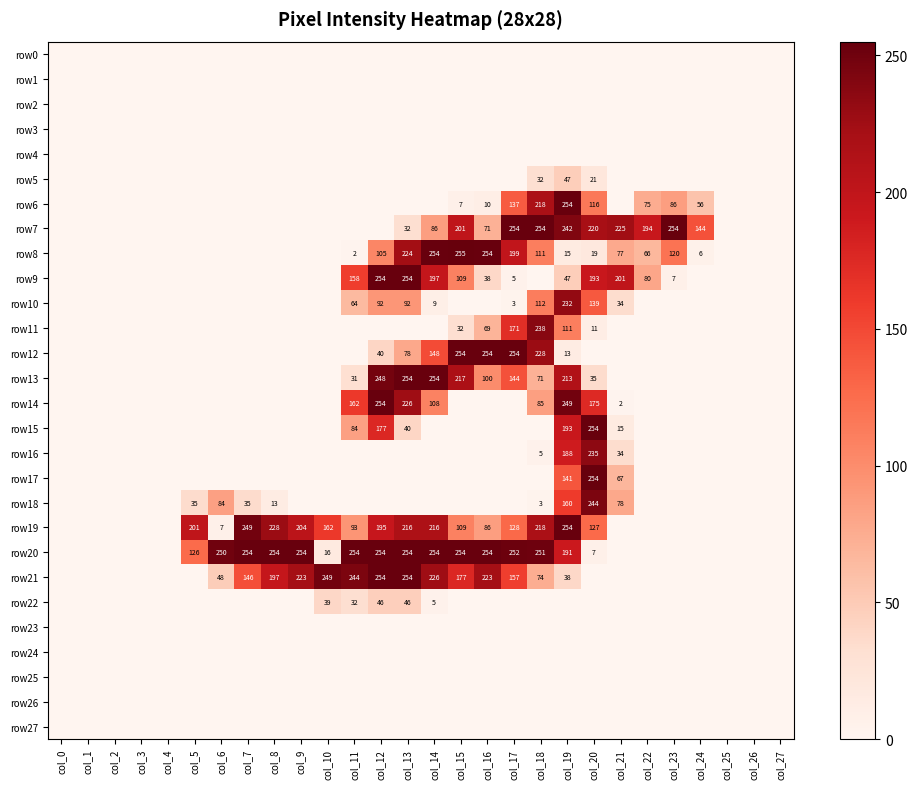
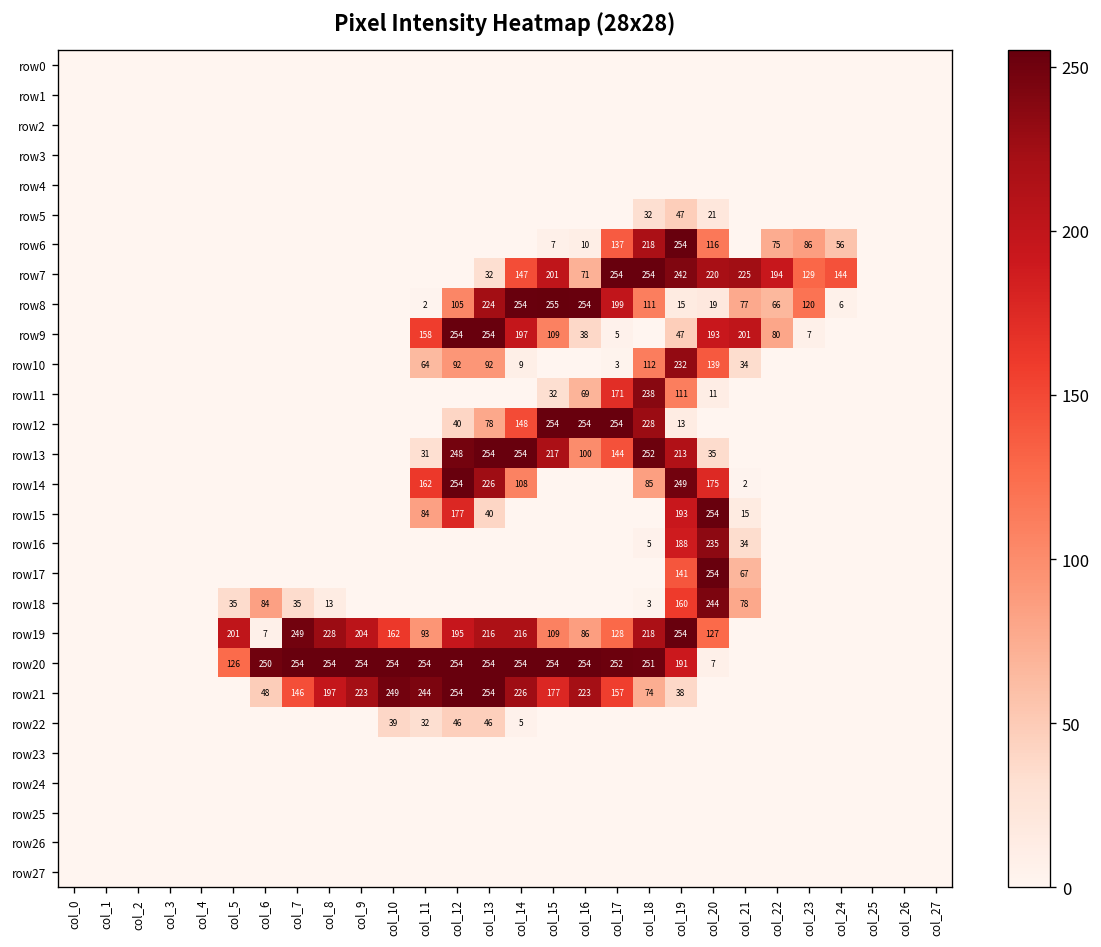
row7, col_14: 86 -> 147
row7, col_23: 254 -> 129
row13, col_18: 71 -> 252
row20, col_10: 16 -> 254
